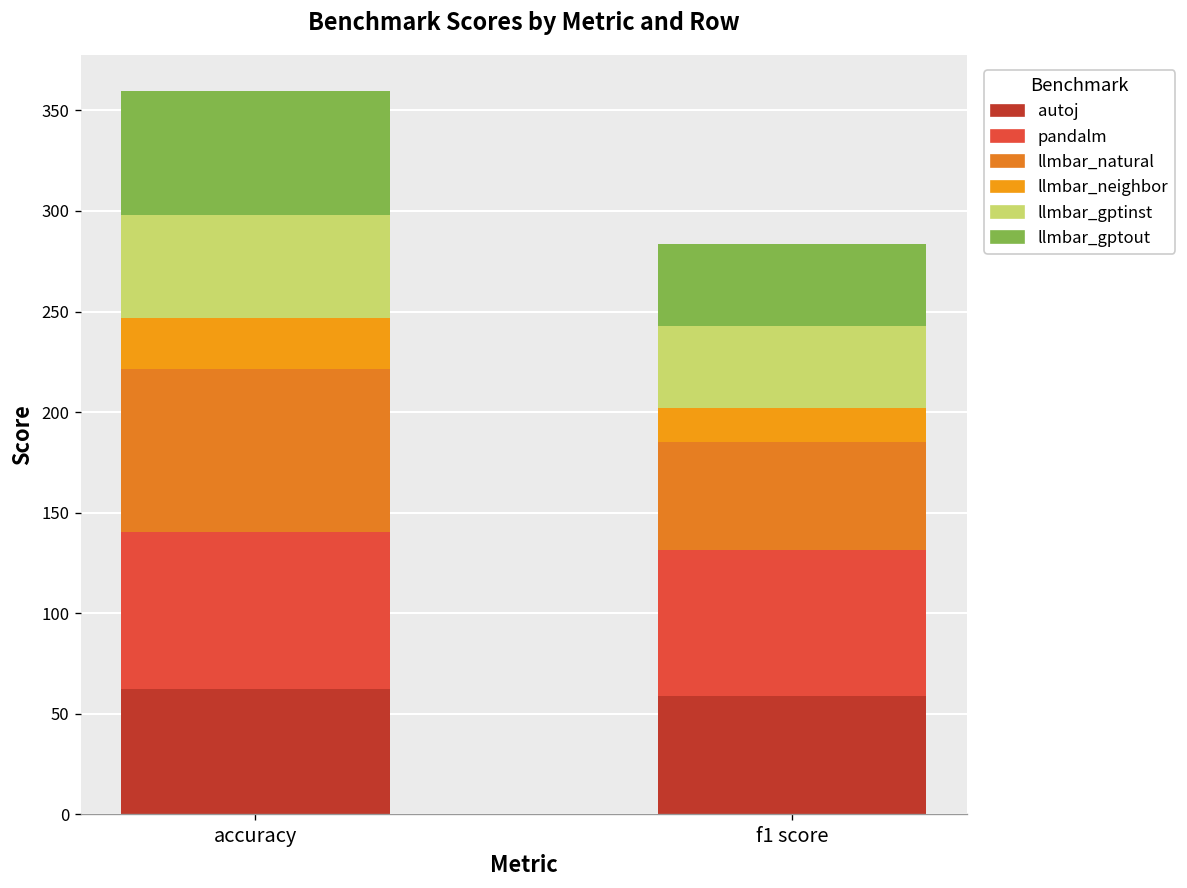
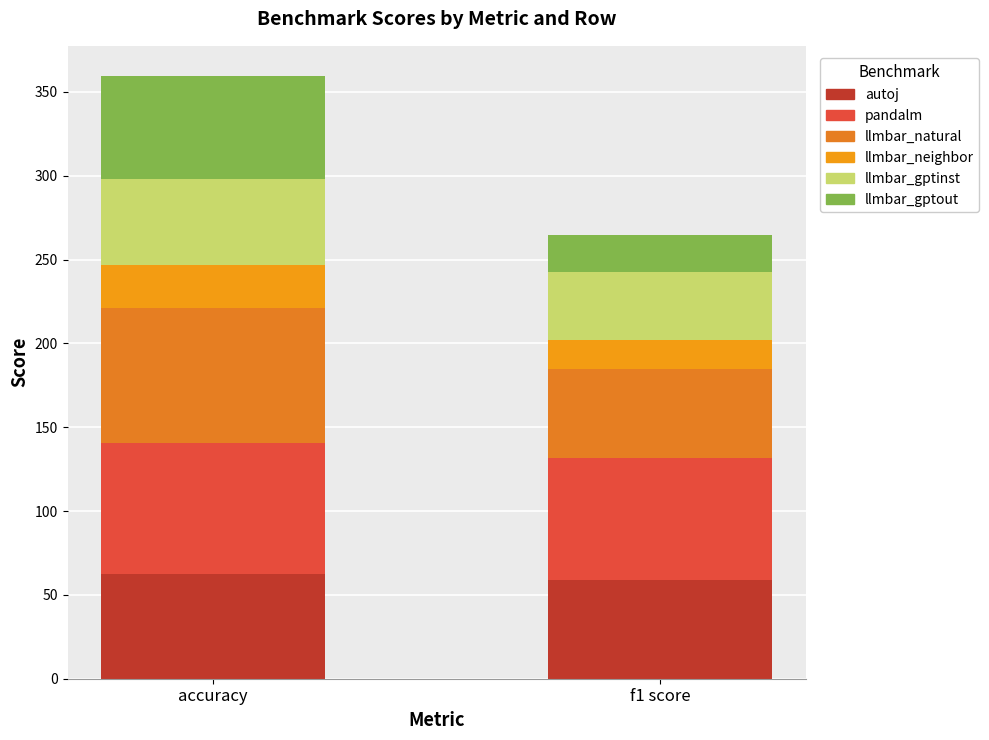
llmbar_gptout, f1 score: 41 -> 22
